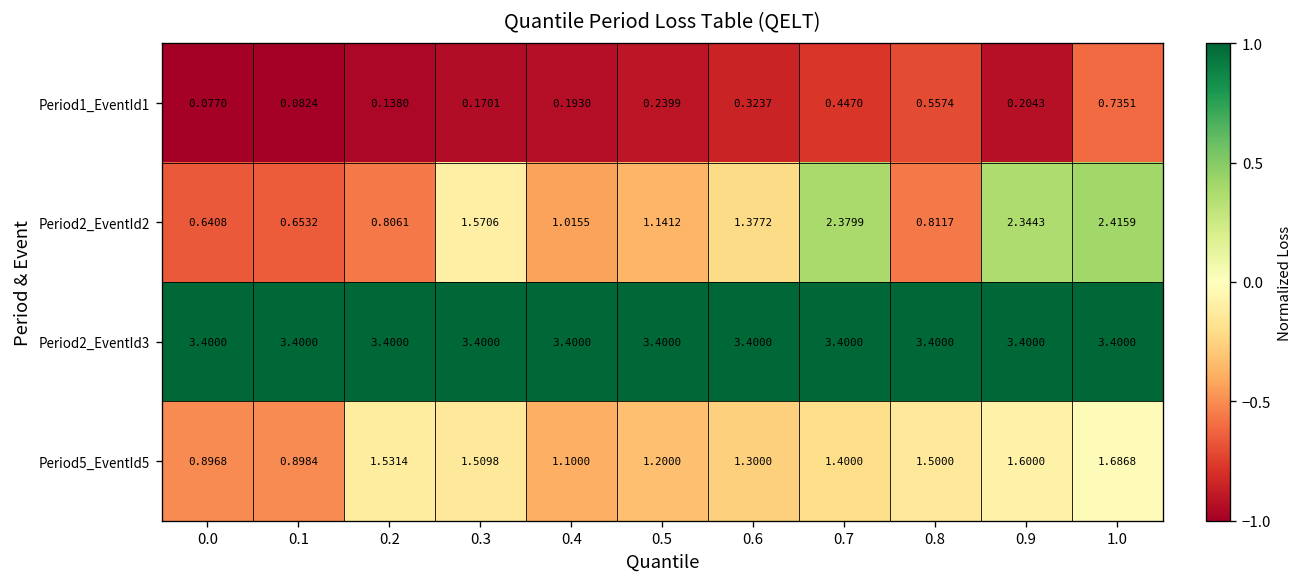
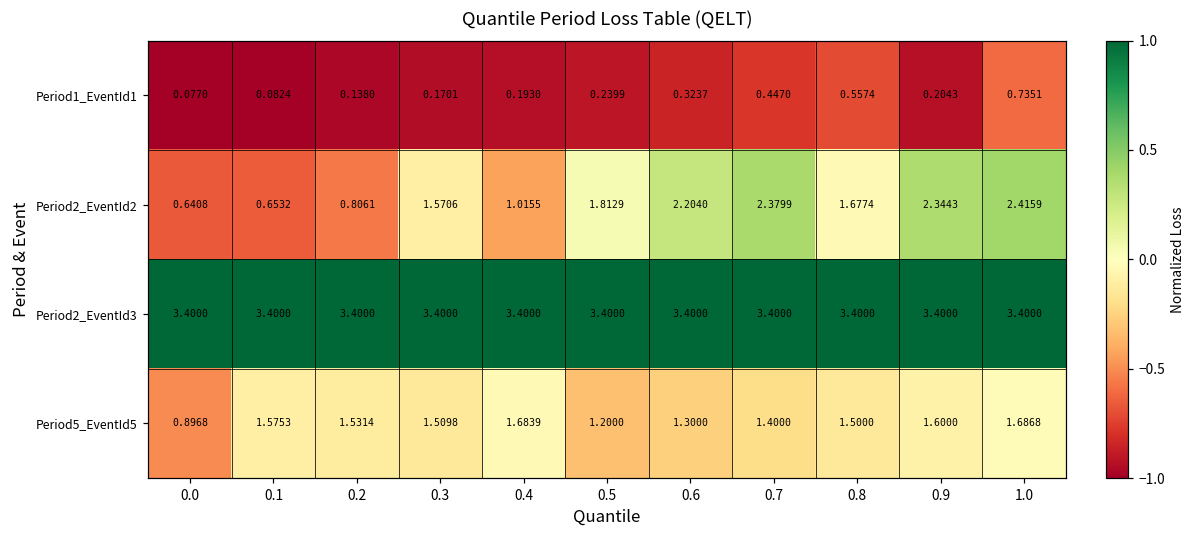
Period2_EventId2, 0.5: 1.1412 -> 1.8129
Period2_EventId2, 0.6: 1.3772 -> 2.2040
Period2_EventId2, 0.8: 0.8117 -> 1.6774
Period5_EventId5, 0.1: 0.8984 -> 1.5753
Period5_EventId5, 0.4: 1.1000 -> 1.6839
